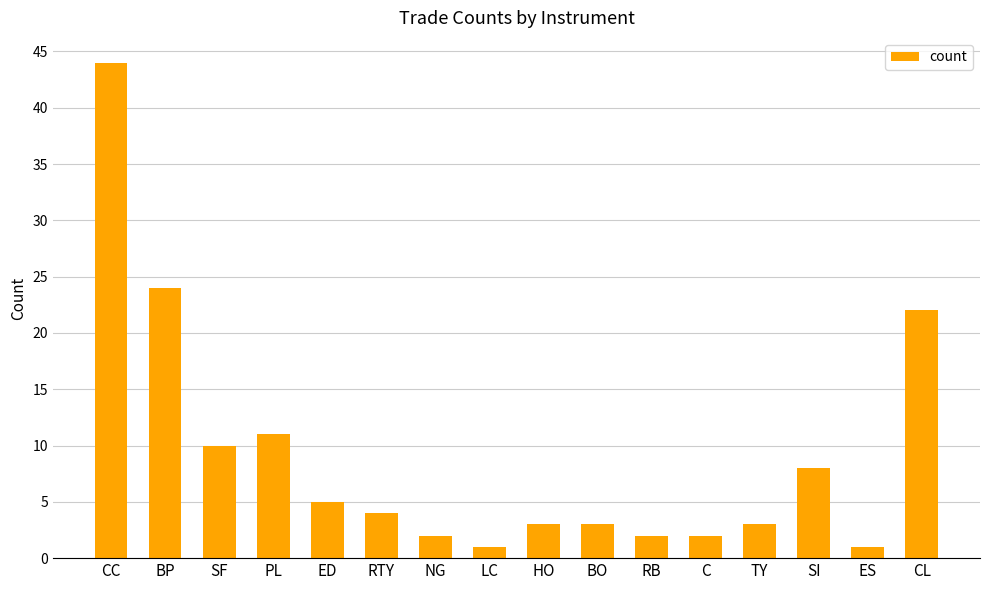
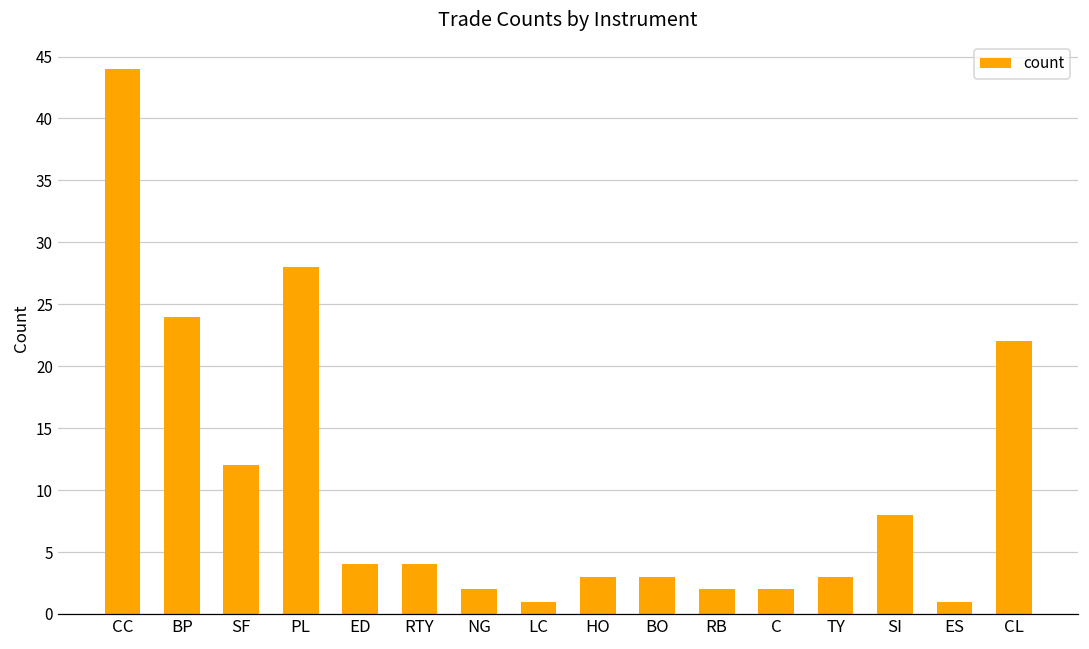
SF: 10 -> 12
PL: 11 -> 28
ED: 5 -> 4
